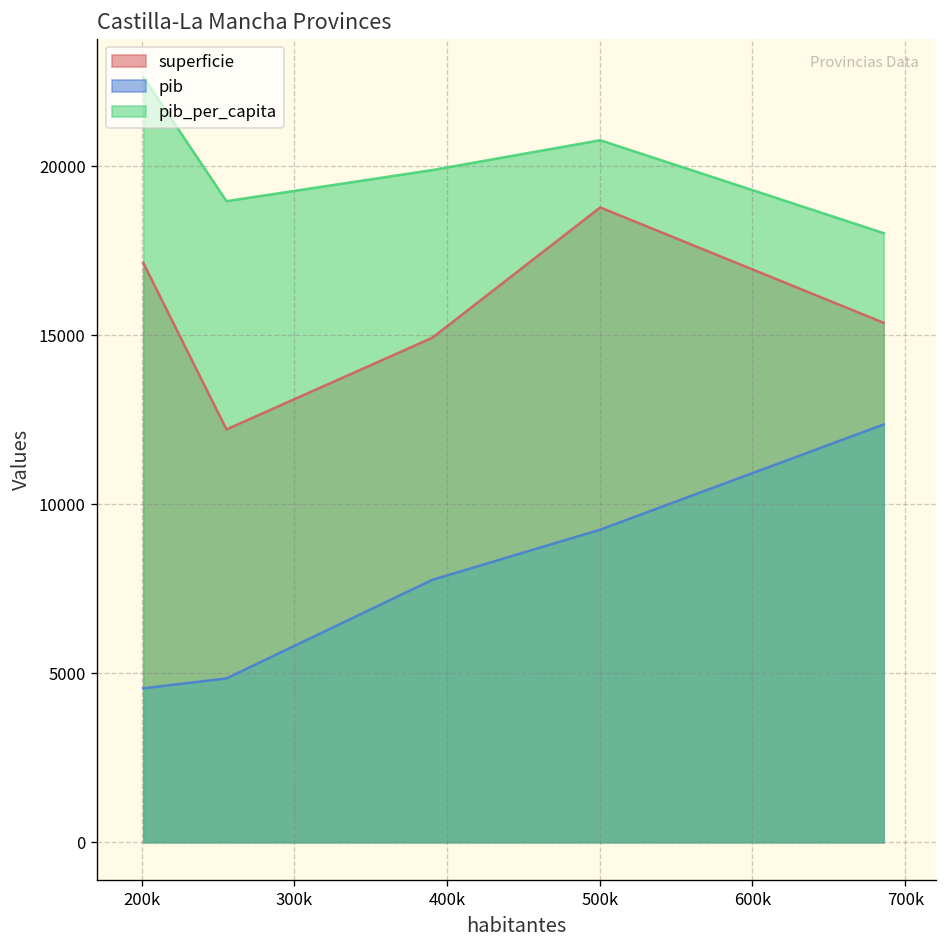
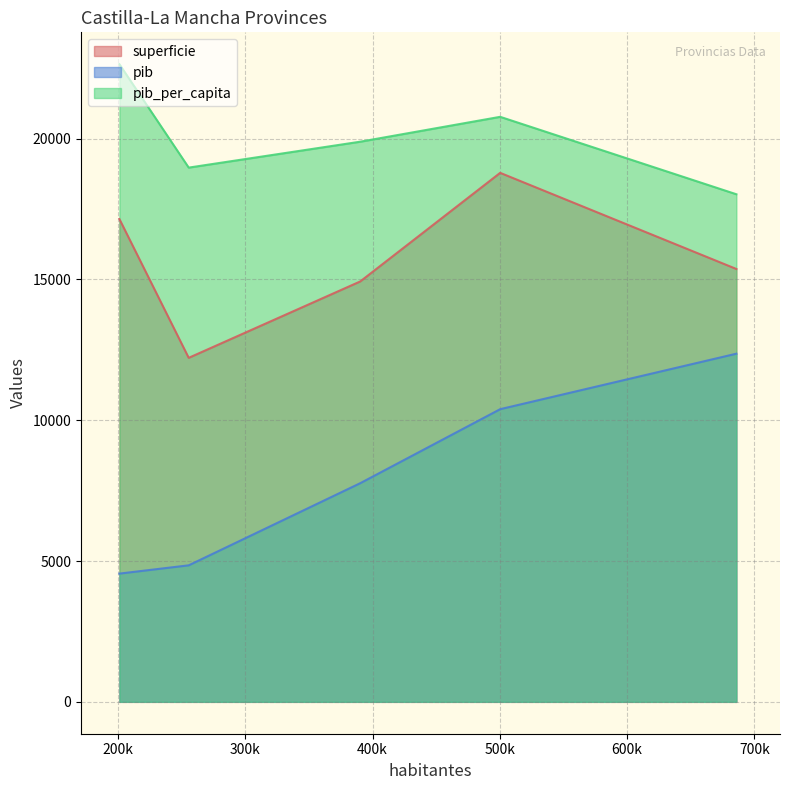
pib, 500k: 9200 -> 10400
